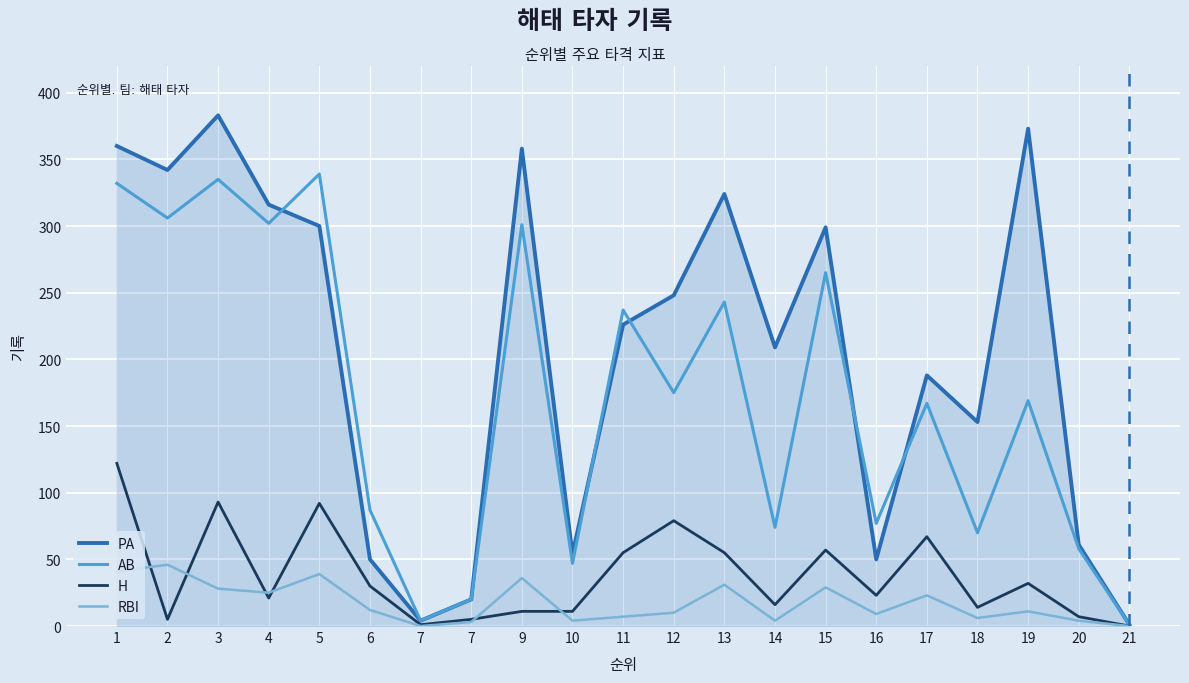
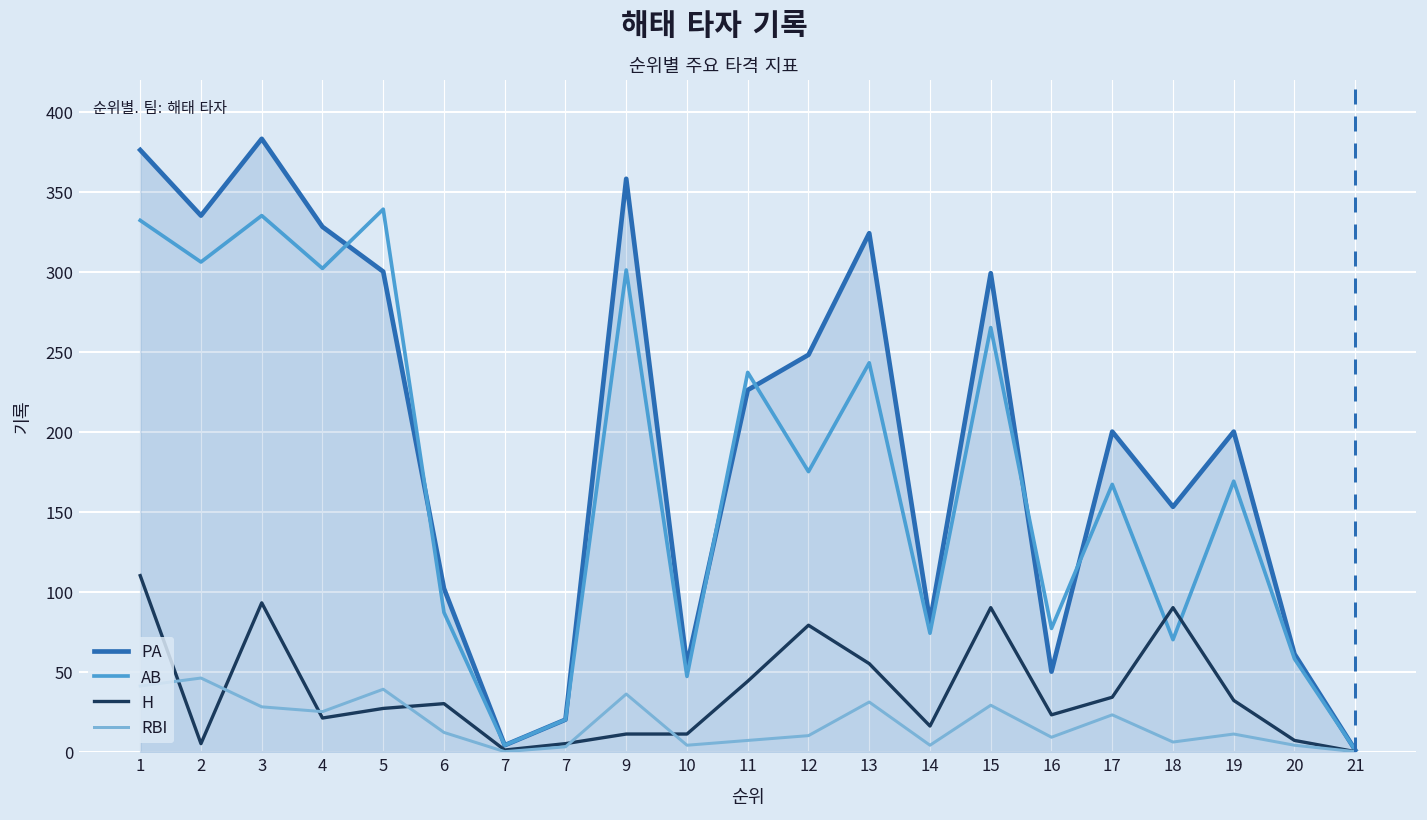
PA, 1: 360 -> 376
H, 1: 122 -> 110
PA, 2: 342 -> 335
PA, 4: 316 -> 328
H, 5: 92 -> 27
PA, 6: 50 -> 102
H, 11: 55 -> 44
PA, 14: 209 -> 81
H, 15: 57 -> 90
PA, 17: 188 -> 200
H, 17: 67 -> 34
H, 18: 14 -> 90
PA, 19: 373 -> 200
